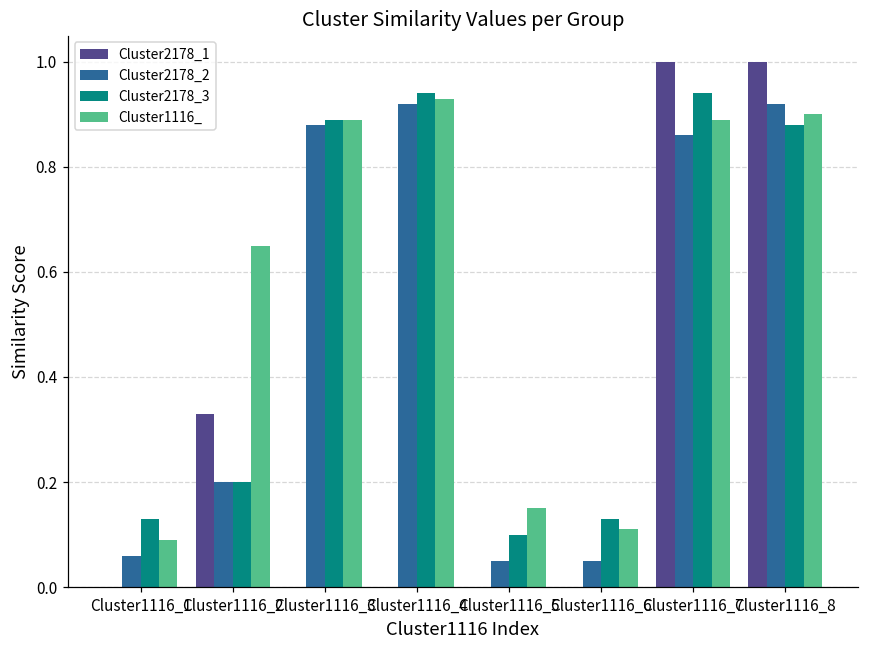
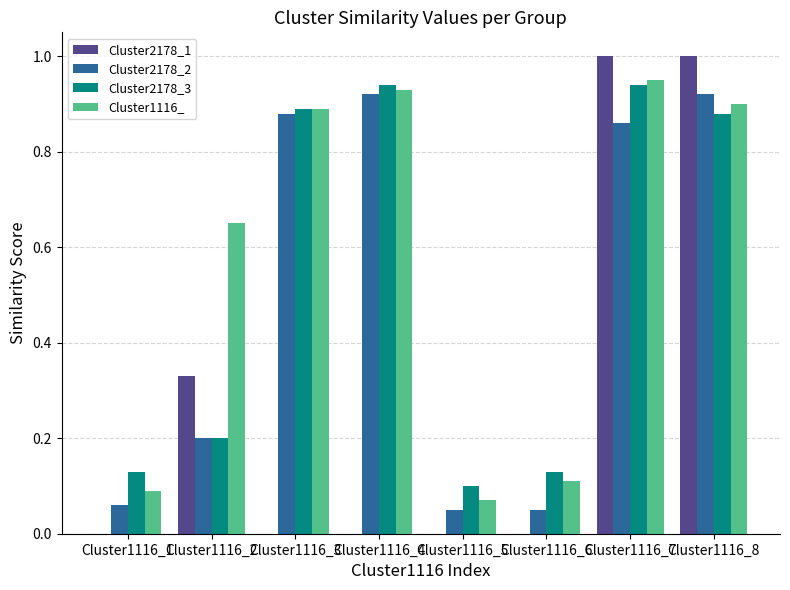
Cluster1116_, Cluster1116_5: 0.15 -> 0.07
Cluster1116_, Cluster1116_7: 0.89 -> 0.95
